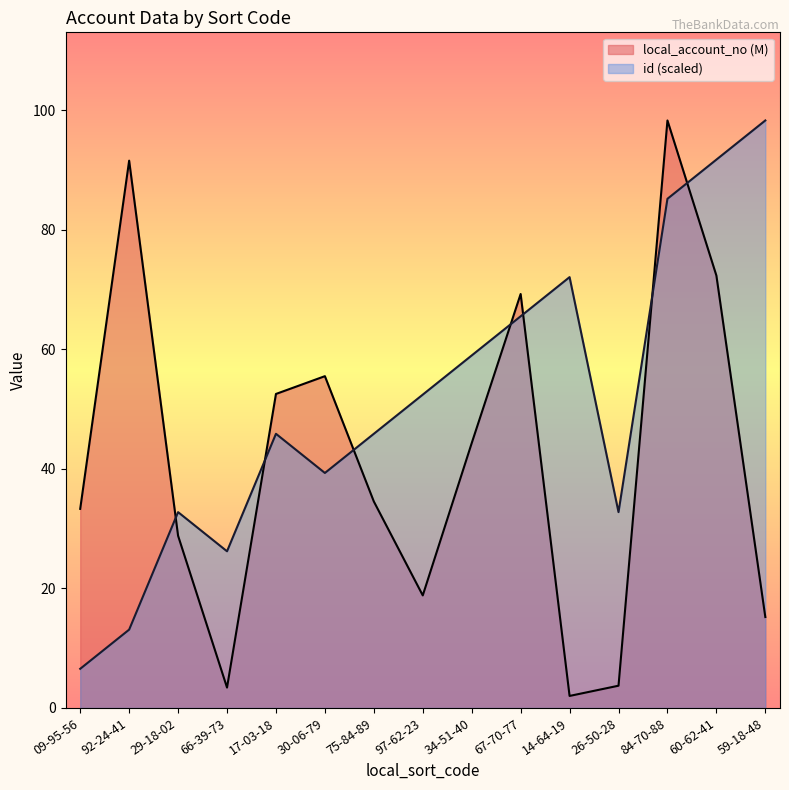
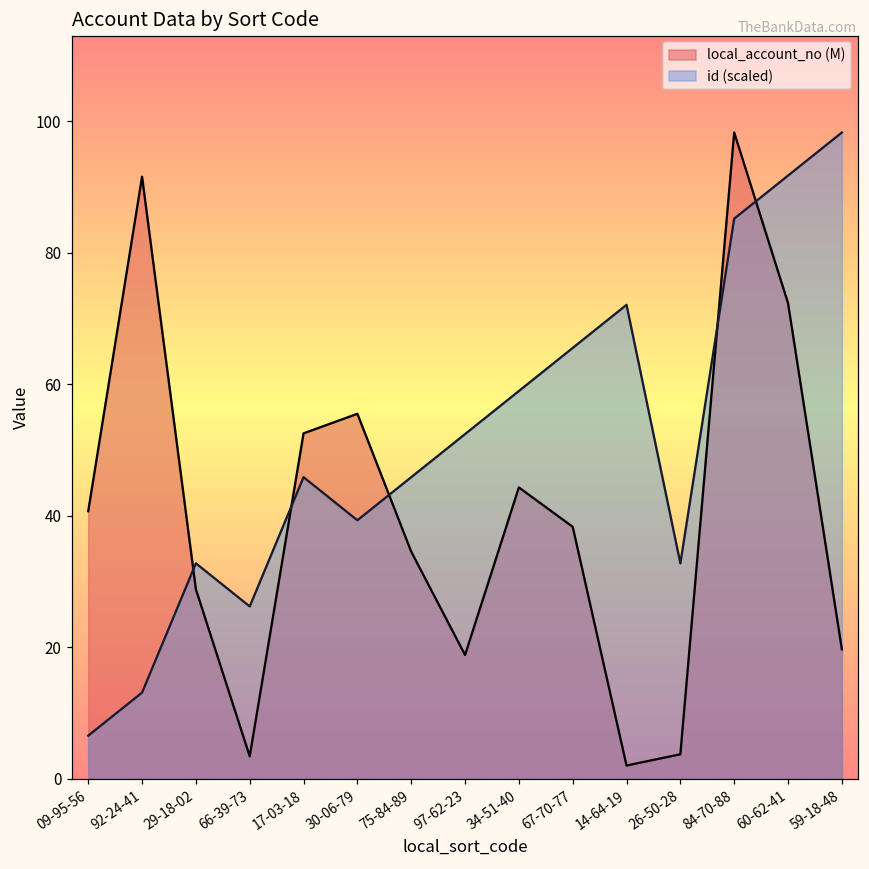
local_account_no (M), 09-95-56: 33 -> 41
local_account_no (M), 67-70-77: 69 -> 38
local_account_no (M), 59-18-48: 15 -> 20
